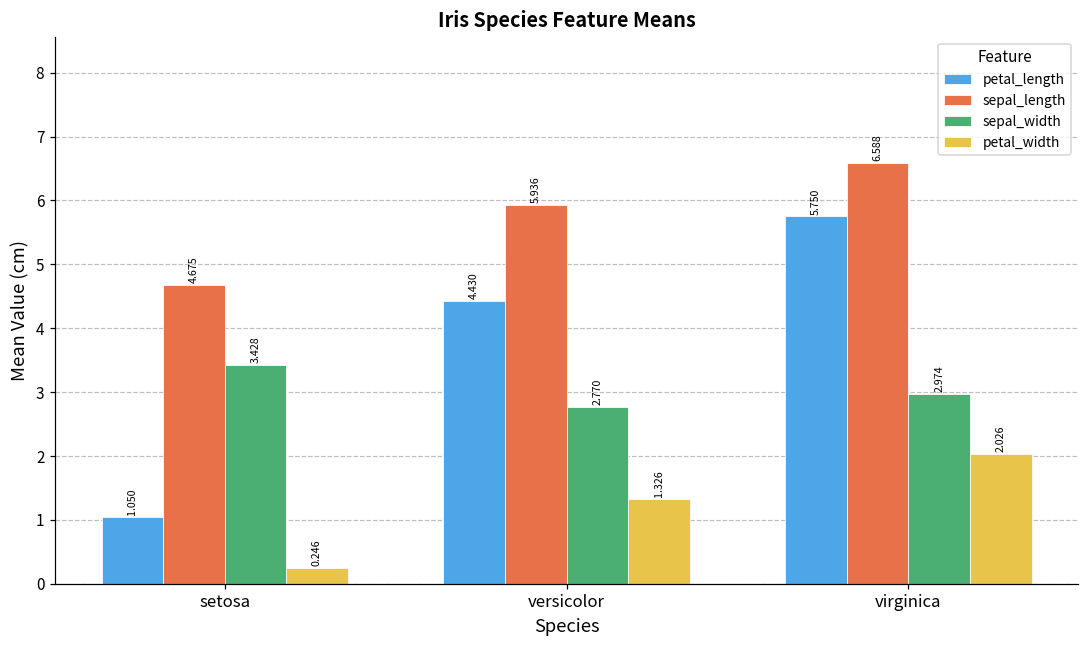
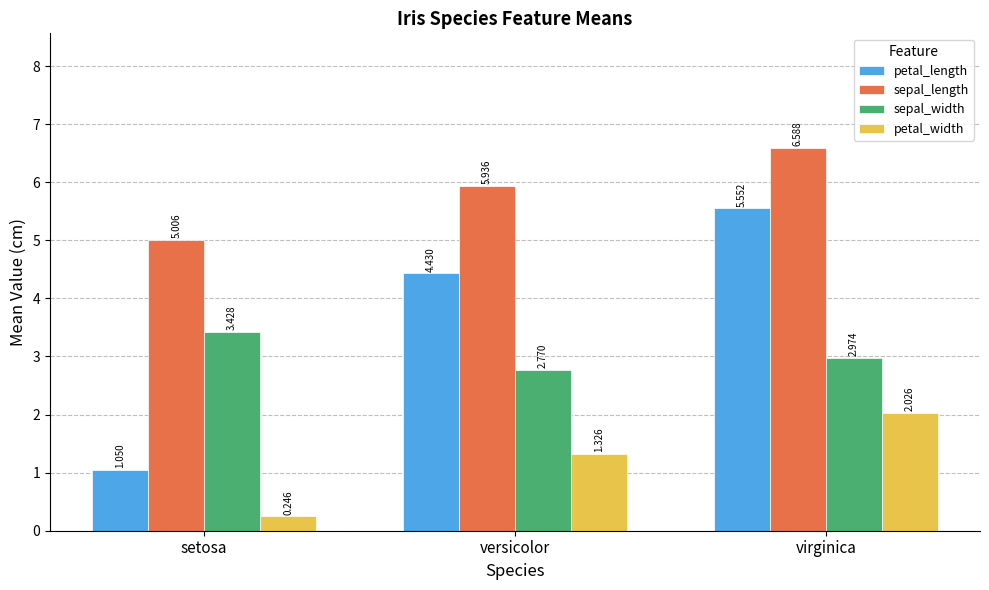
sepal_length, setosa: 4.675 -> 5.006
petal_length, virginica: 5.750 -> 5.552
